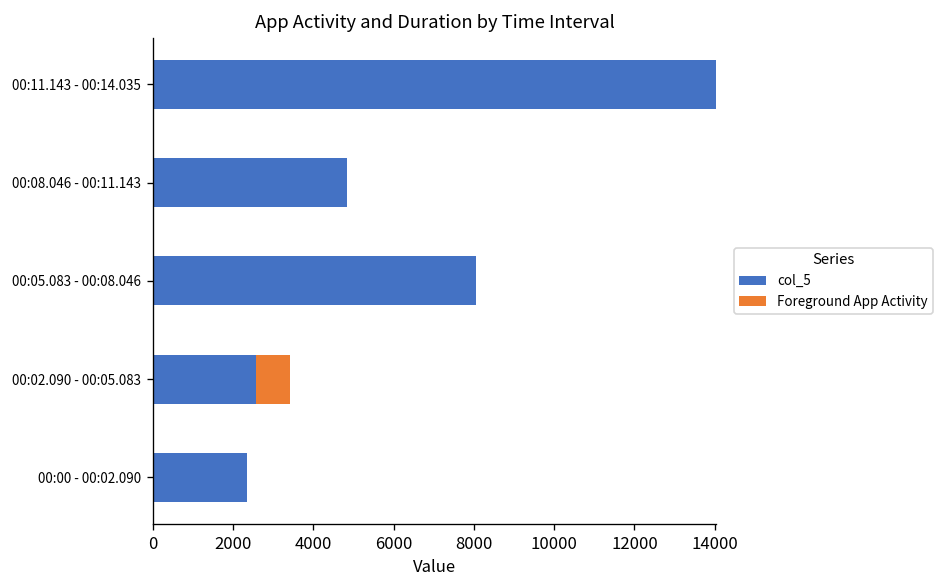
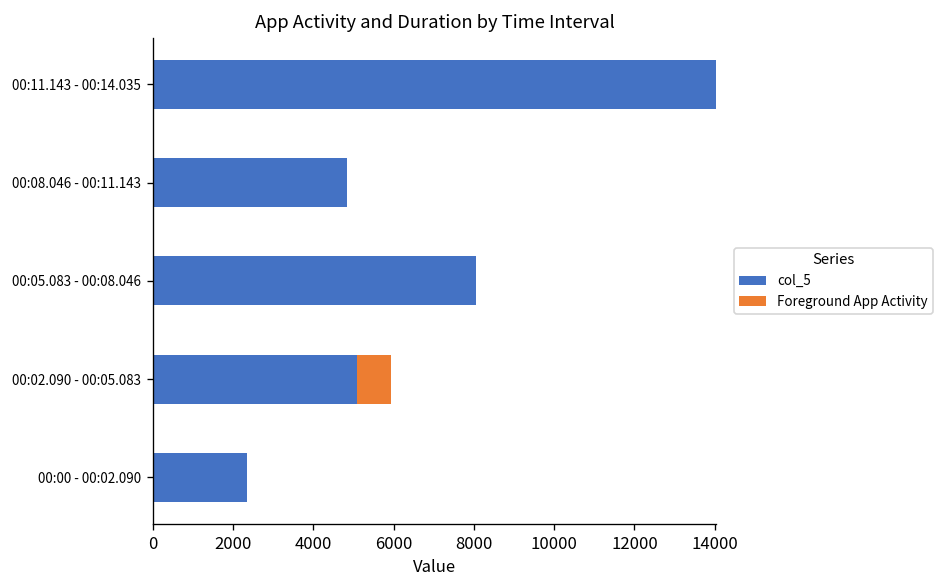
col_5, 00:02.090 - 00:05.083: 2600 -> 5100
